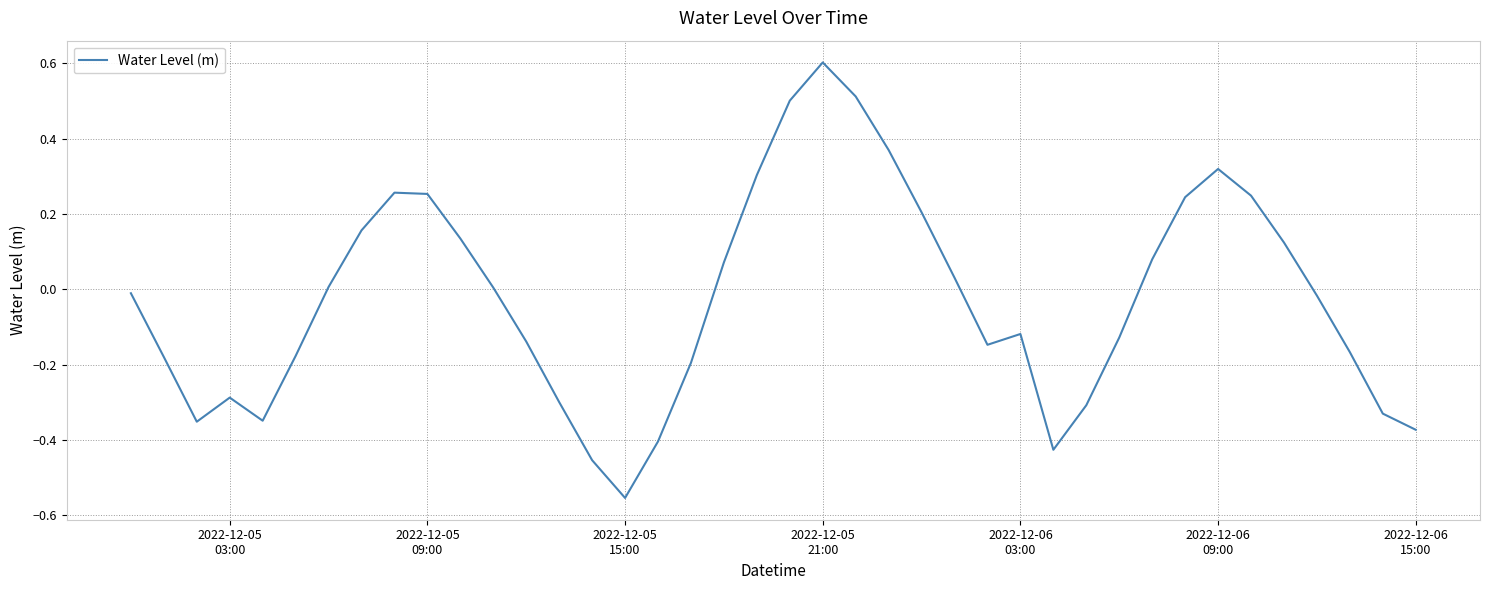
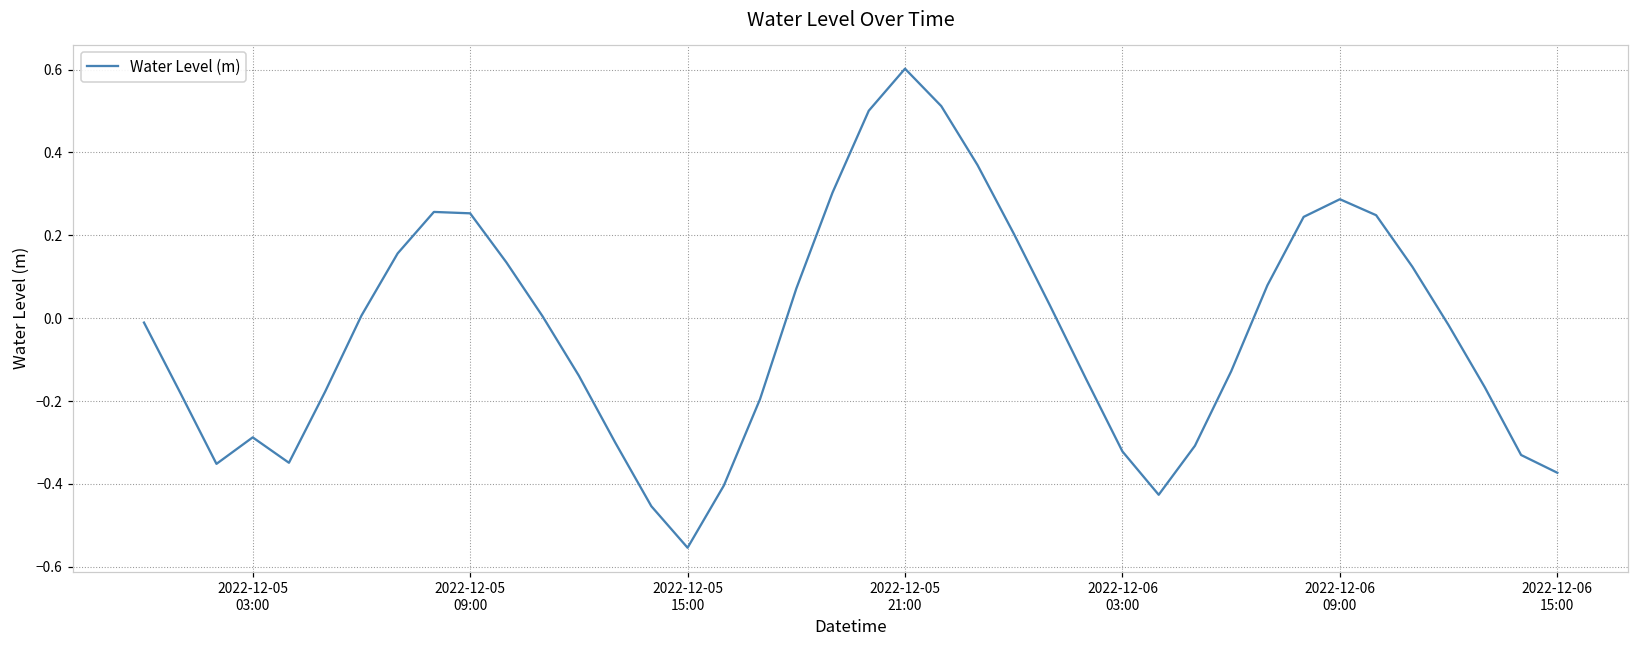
2022-12-06 03:00: -0.12 -> -0.32
2022-12-06 09:00: 0.32 -> 0.29
